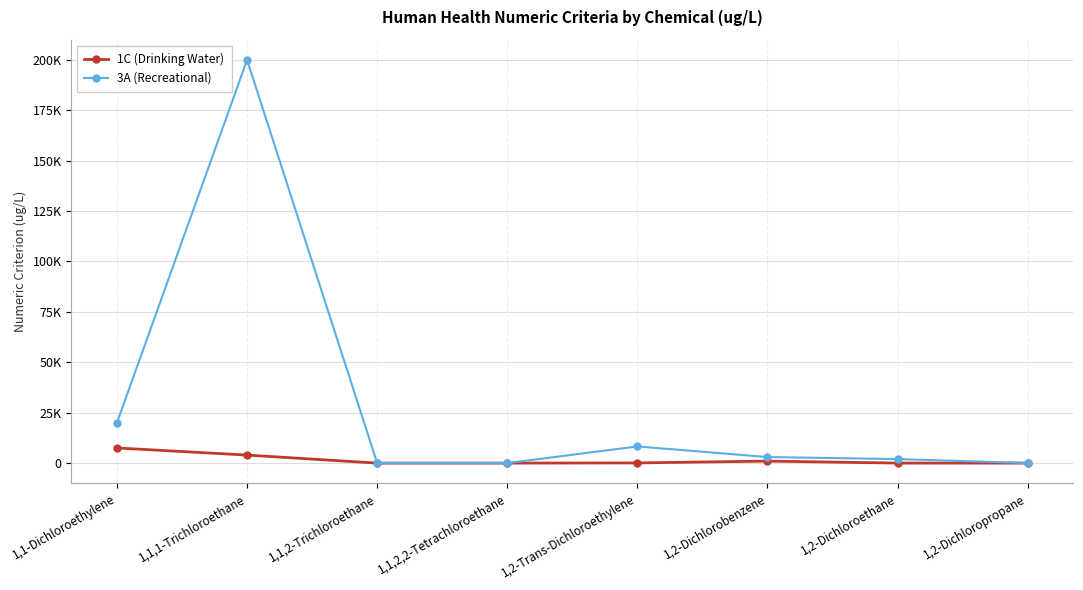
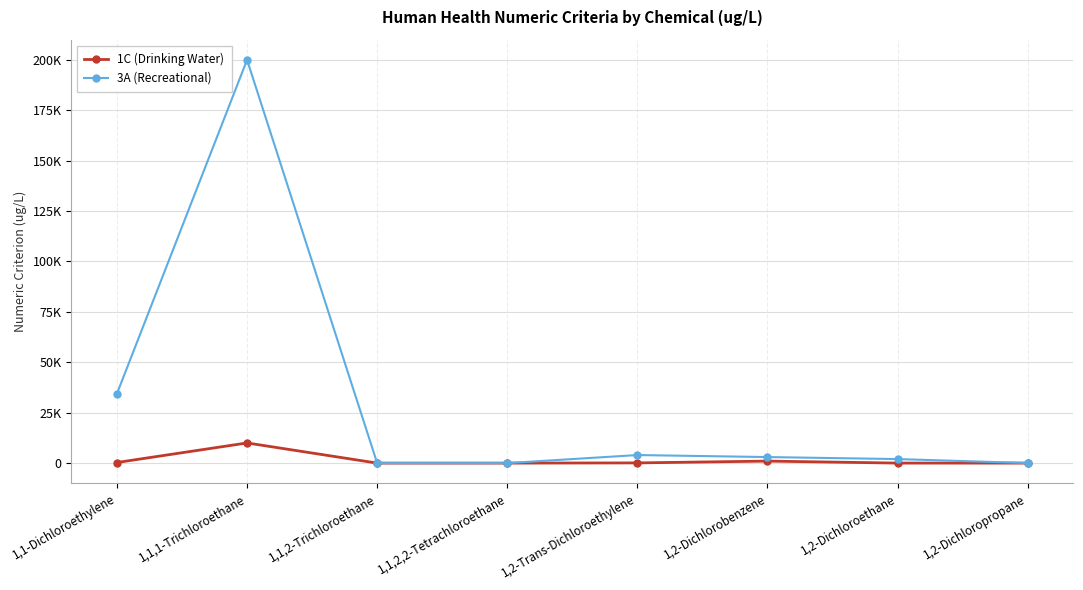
1C (Drinking Water), 1,1-Dichloroethylene: 8000 -> 0
3A (Recreational), 1,1-Dichloroethylene: 20000 -> 34000
1C (Drinking Water), 1,1,1-Trichloroethane: 4000 -> 10000
3A (Recreational), 1,2-Trans-Dichloroethylene: 8000 -> 4000
